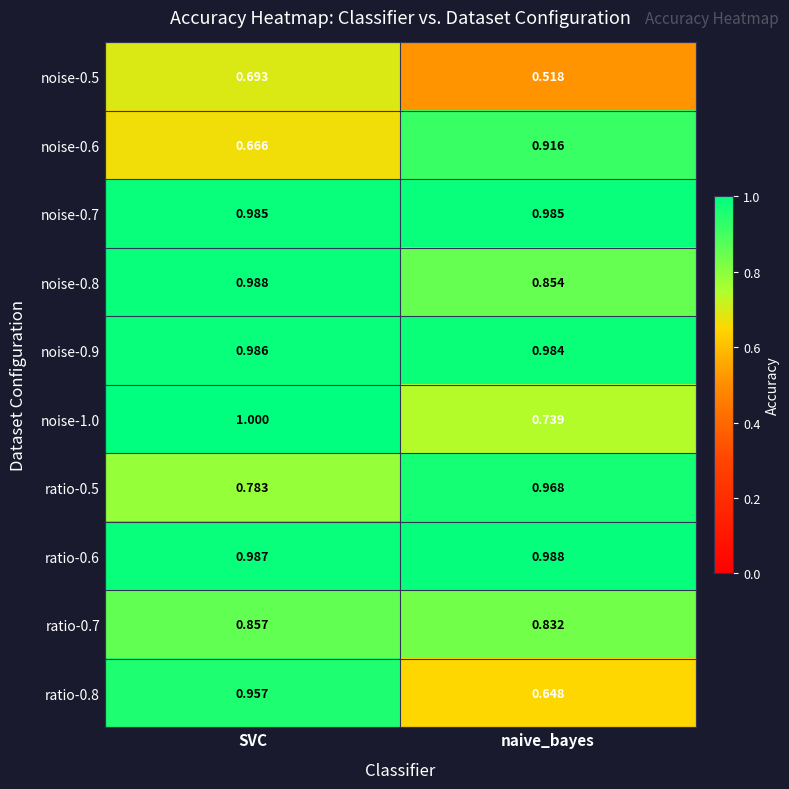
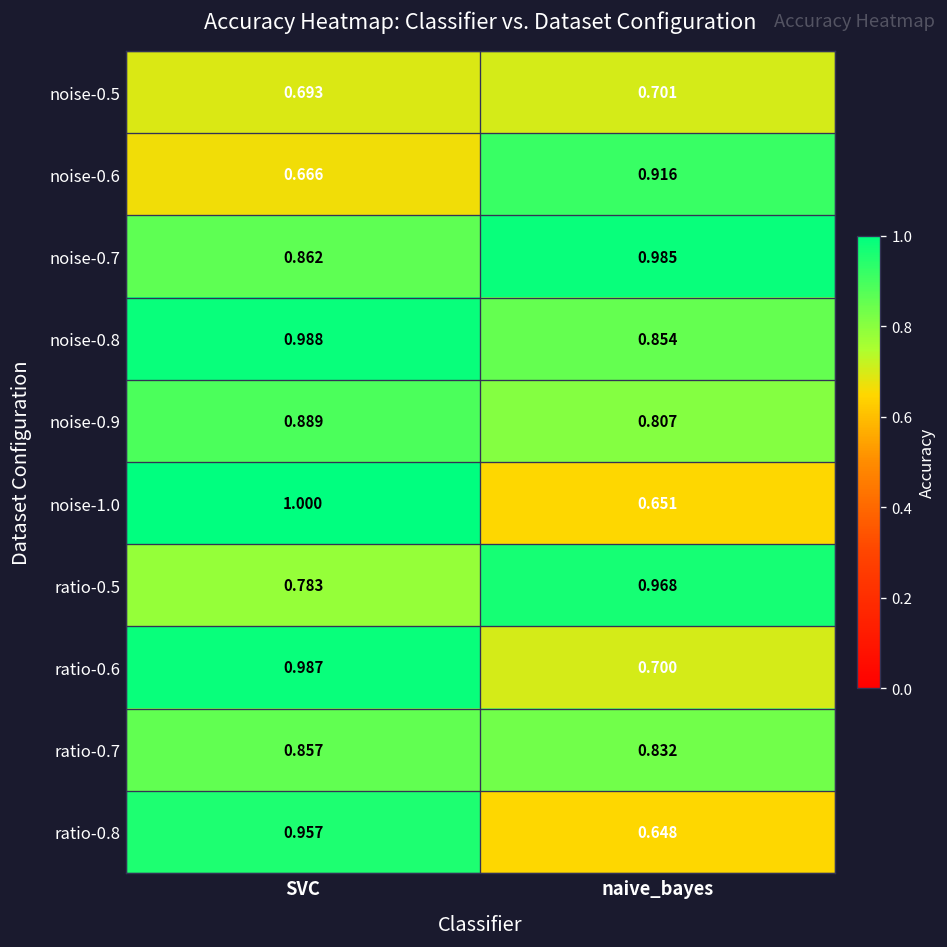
noise-0.5, naive_bayes: 0.518 -> 0.701
noise-0.7, SVC: 0.985 -> 0.862
noise-0.9, SVC: 0.986 -> 0.889
noise-0.9, naive_bayes: 0.984 -> 0.807
noise-1.0, naive_bayes: 0.739 -> 0.651
ratio-0.6, naive_bayes: 0.988 -> 0.700
